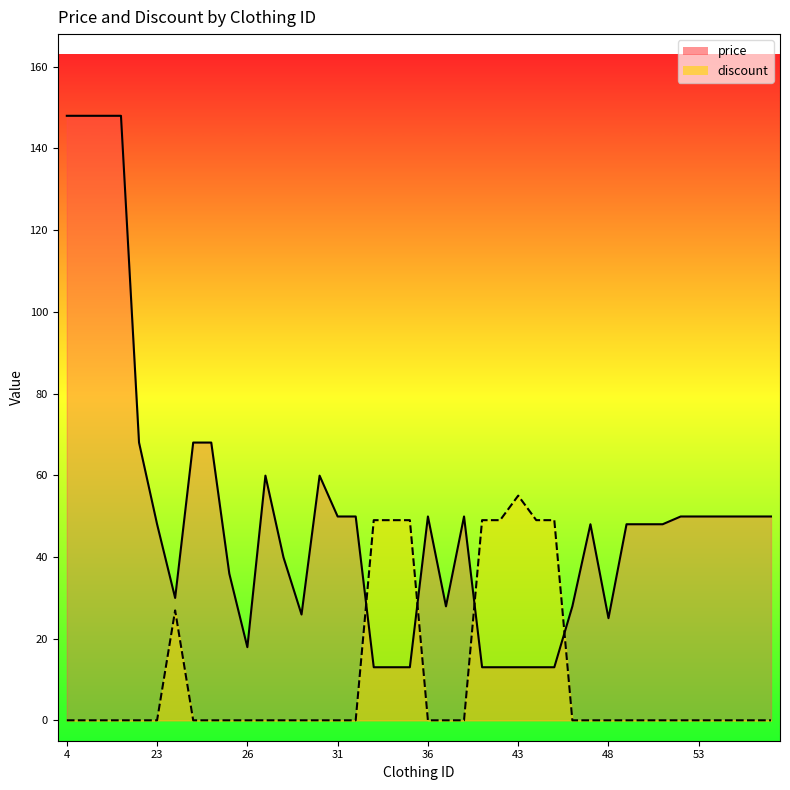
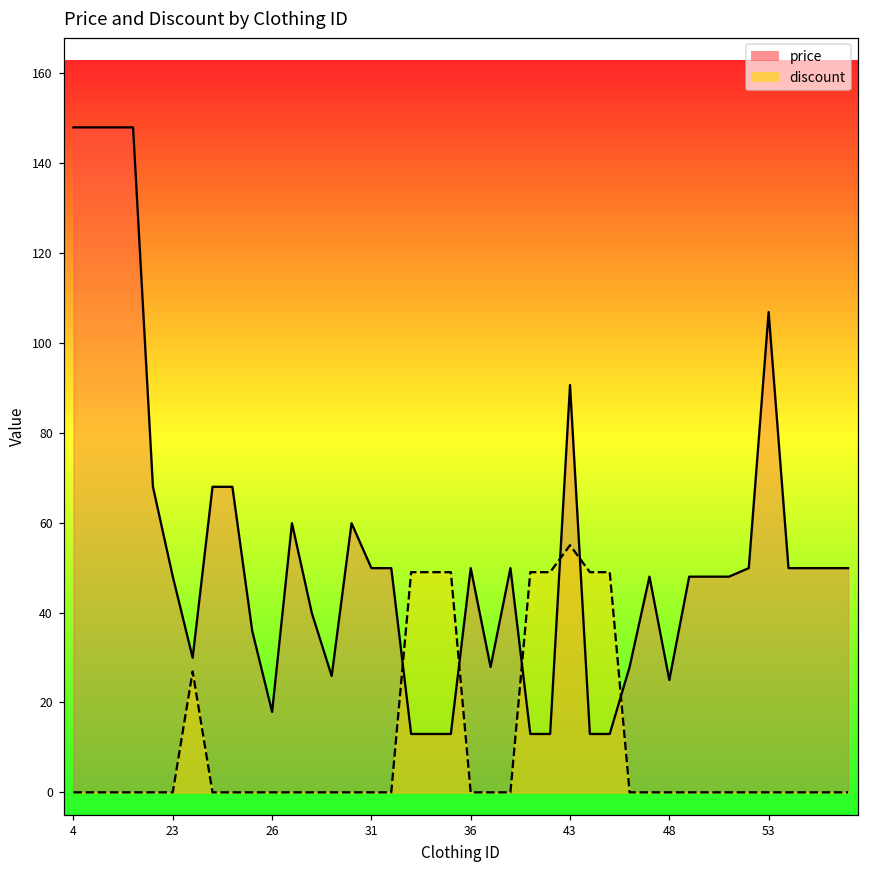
price, 43: 13 -> 91
price, 53: 50 -> 107
